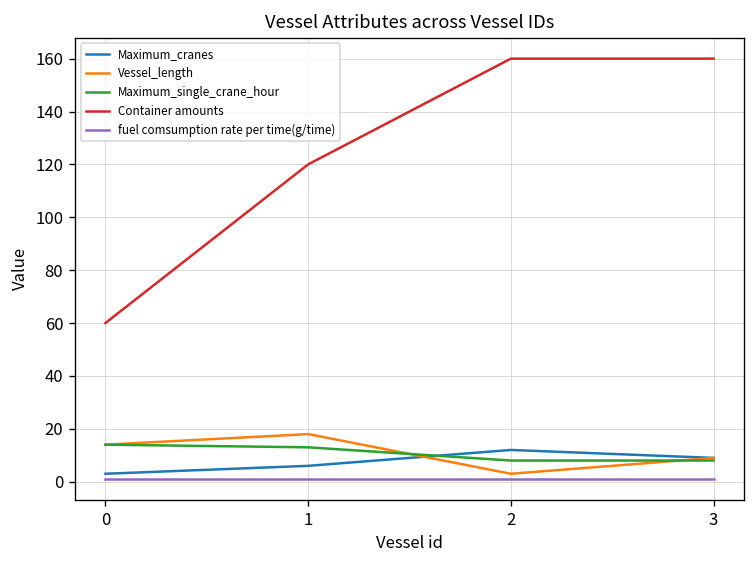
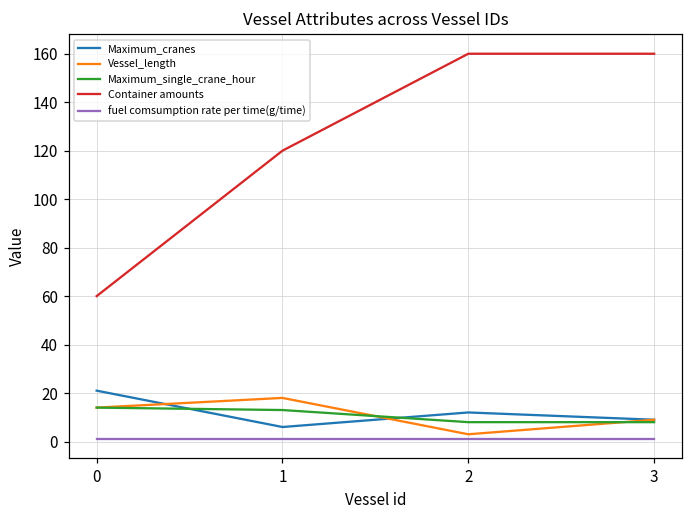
Maximum_cranes, 0: 3 -> 21
